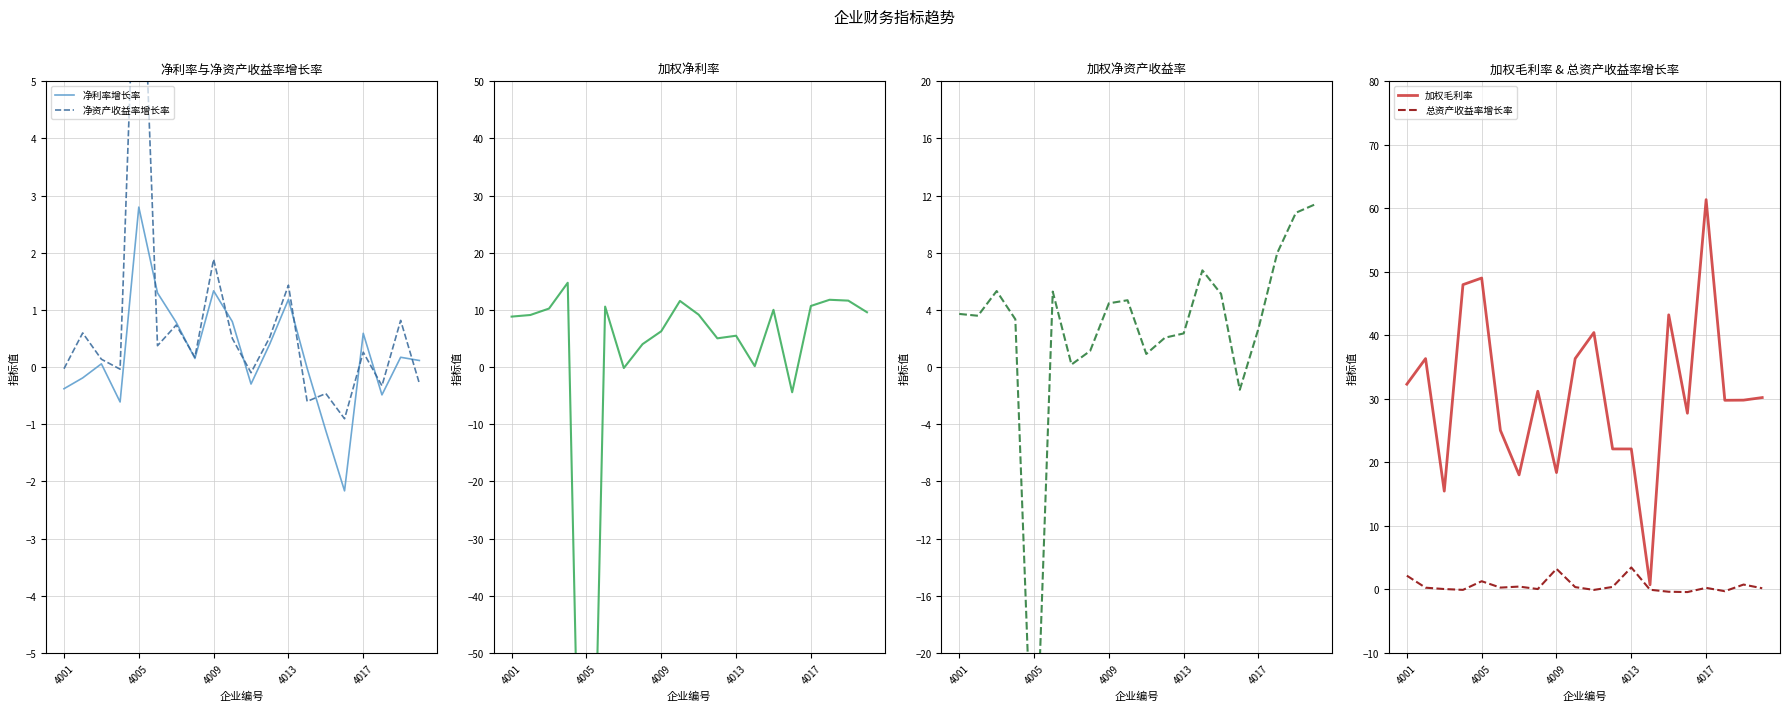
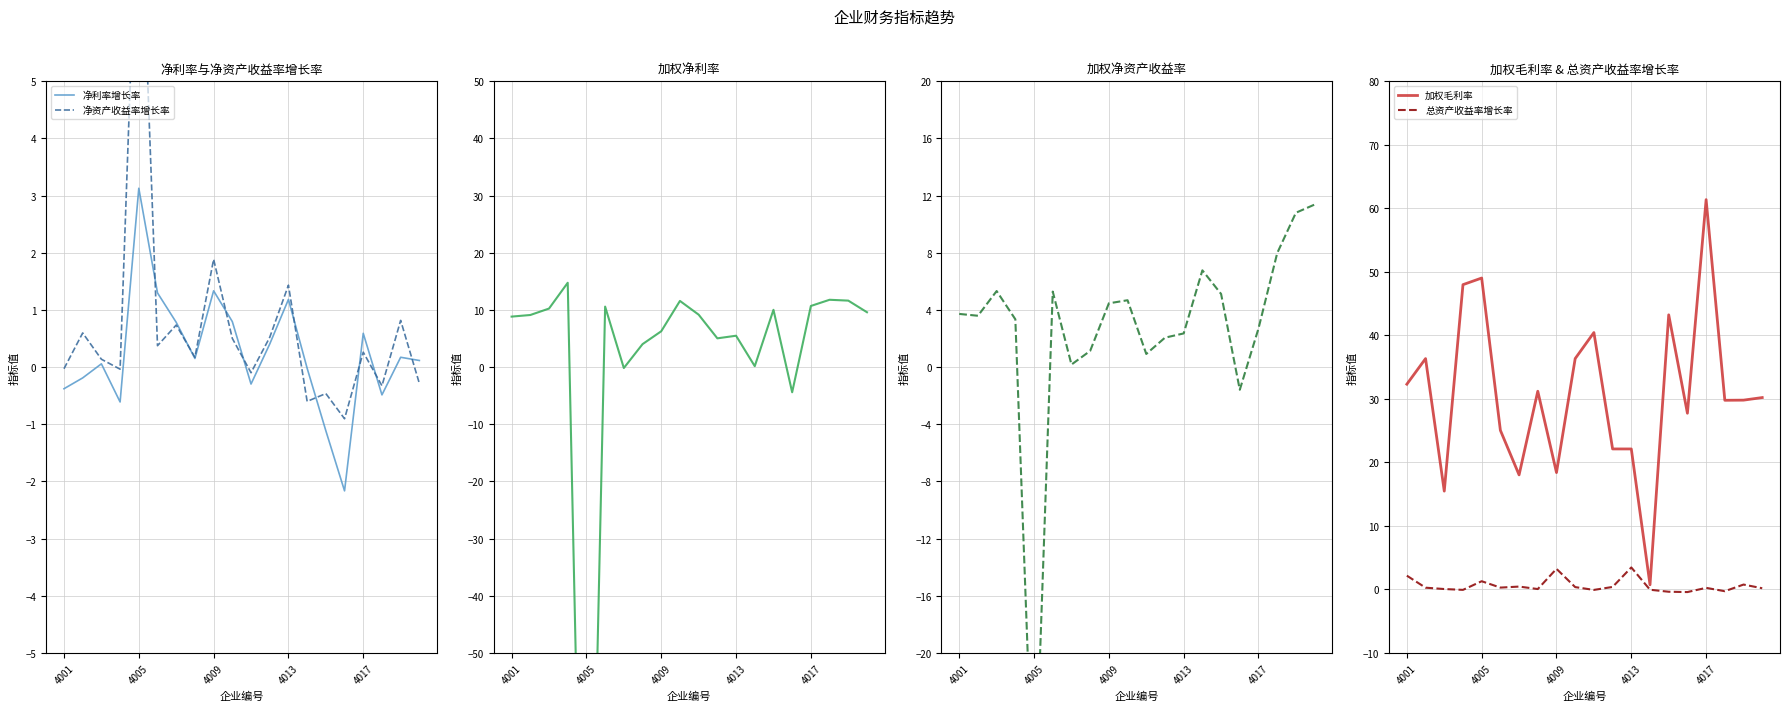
净利率与净资产收益率增长率, 净利率增长率, 4005: 2.8 -> 3.1
